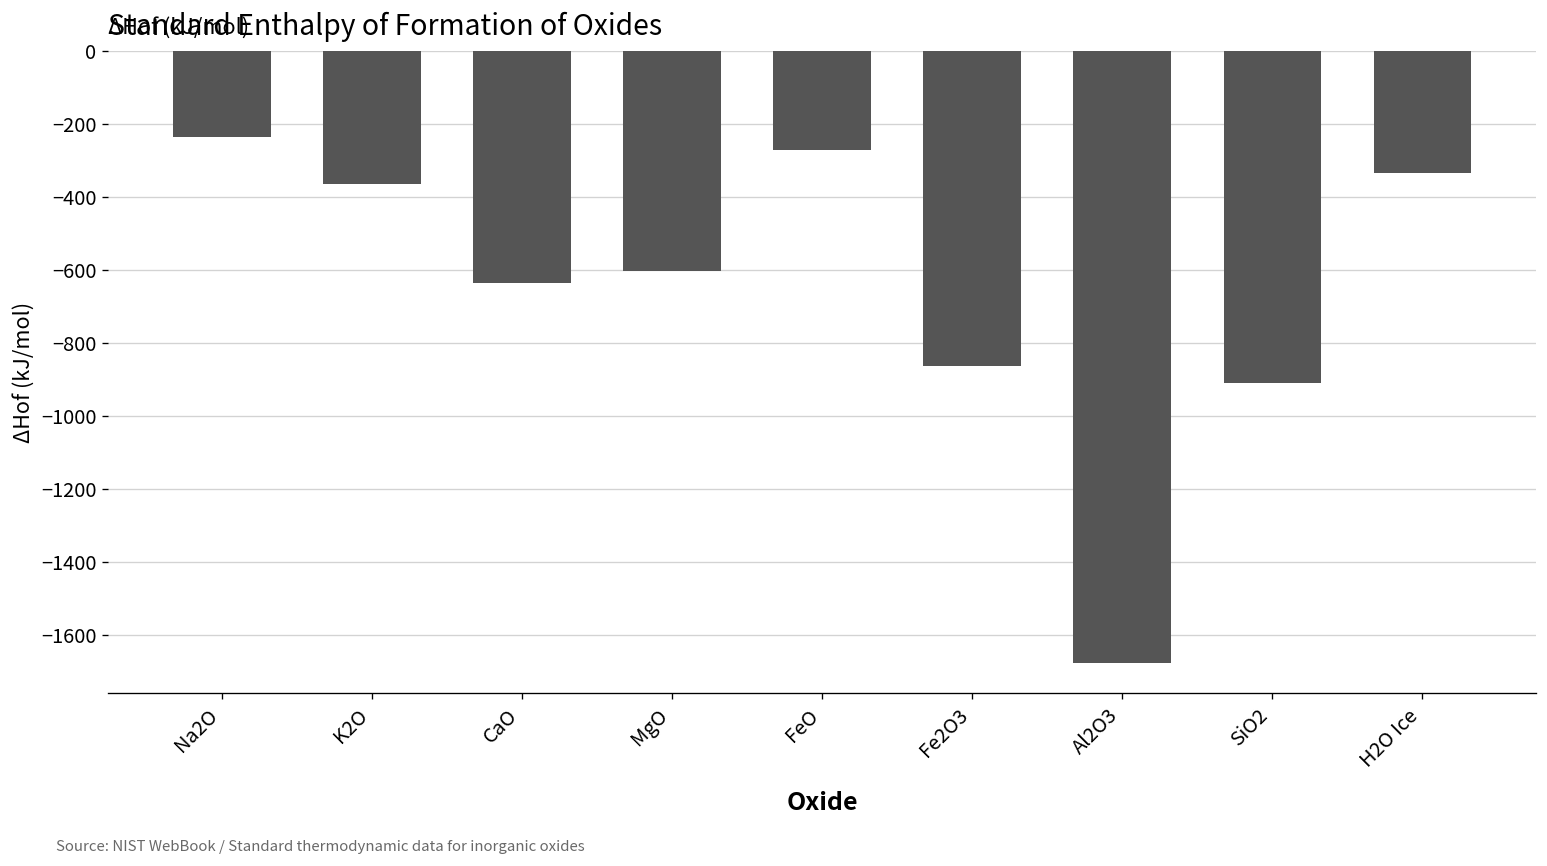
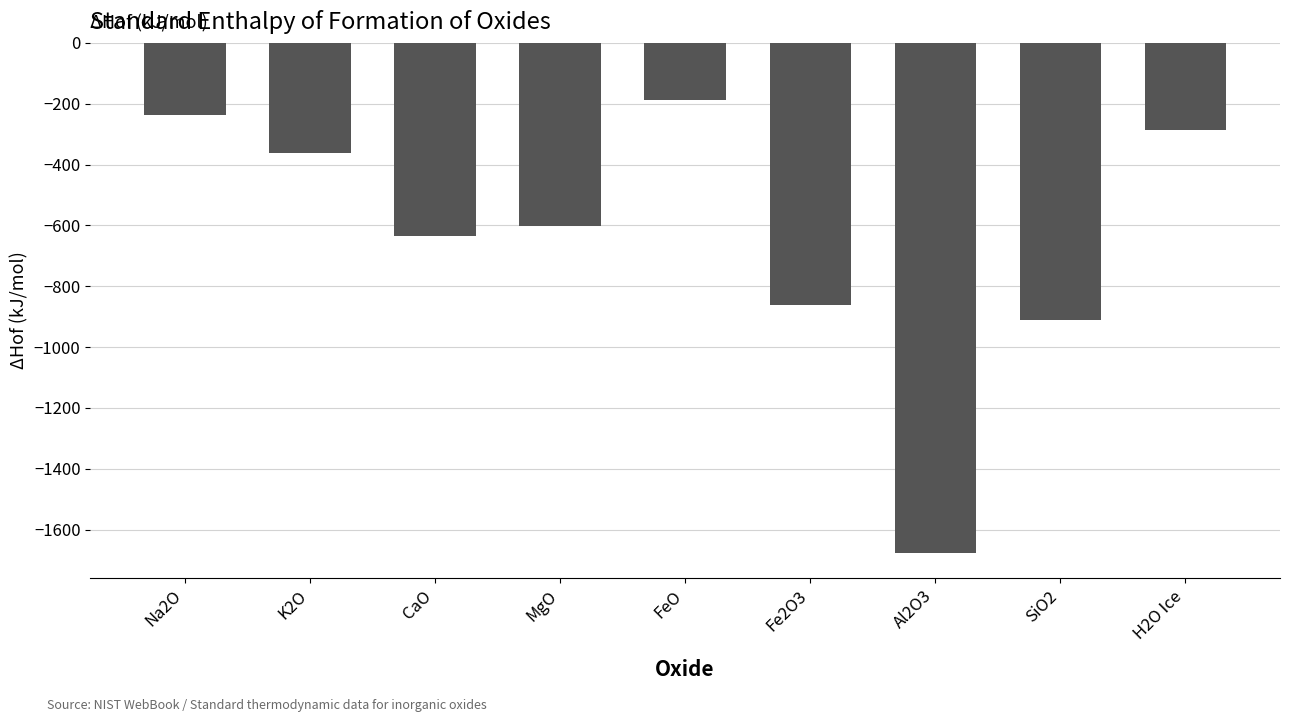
FeO: -270 -> -190
H2O Ice: -330 -> -290
